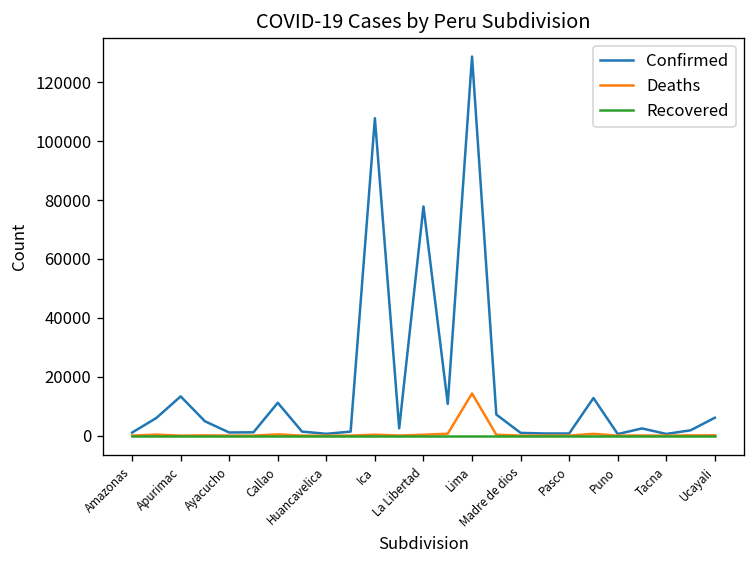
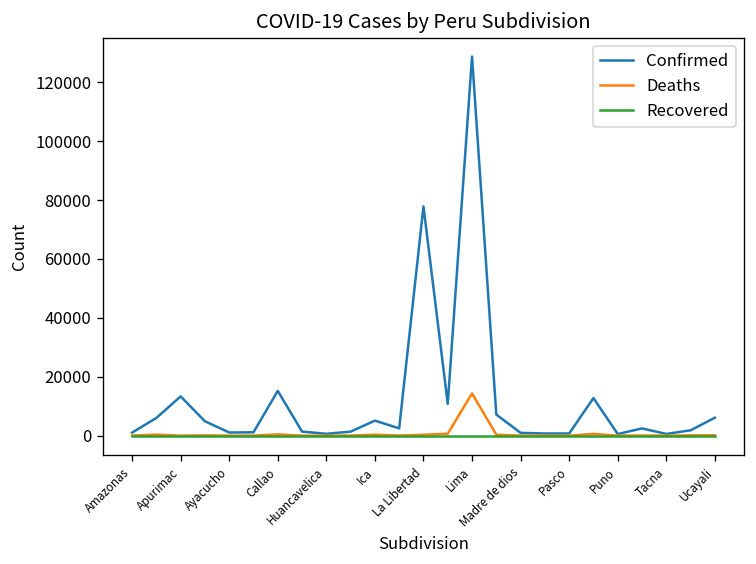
Confirmed, Callao: 11000 -> 15000
Confirmed, Ica: 108000 -> 5000
